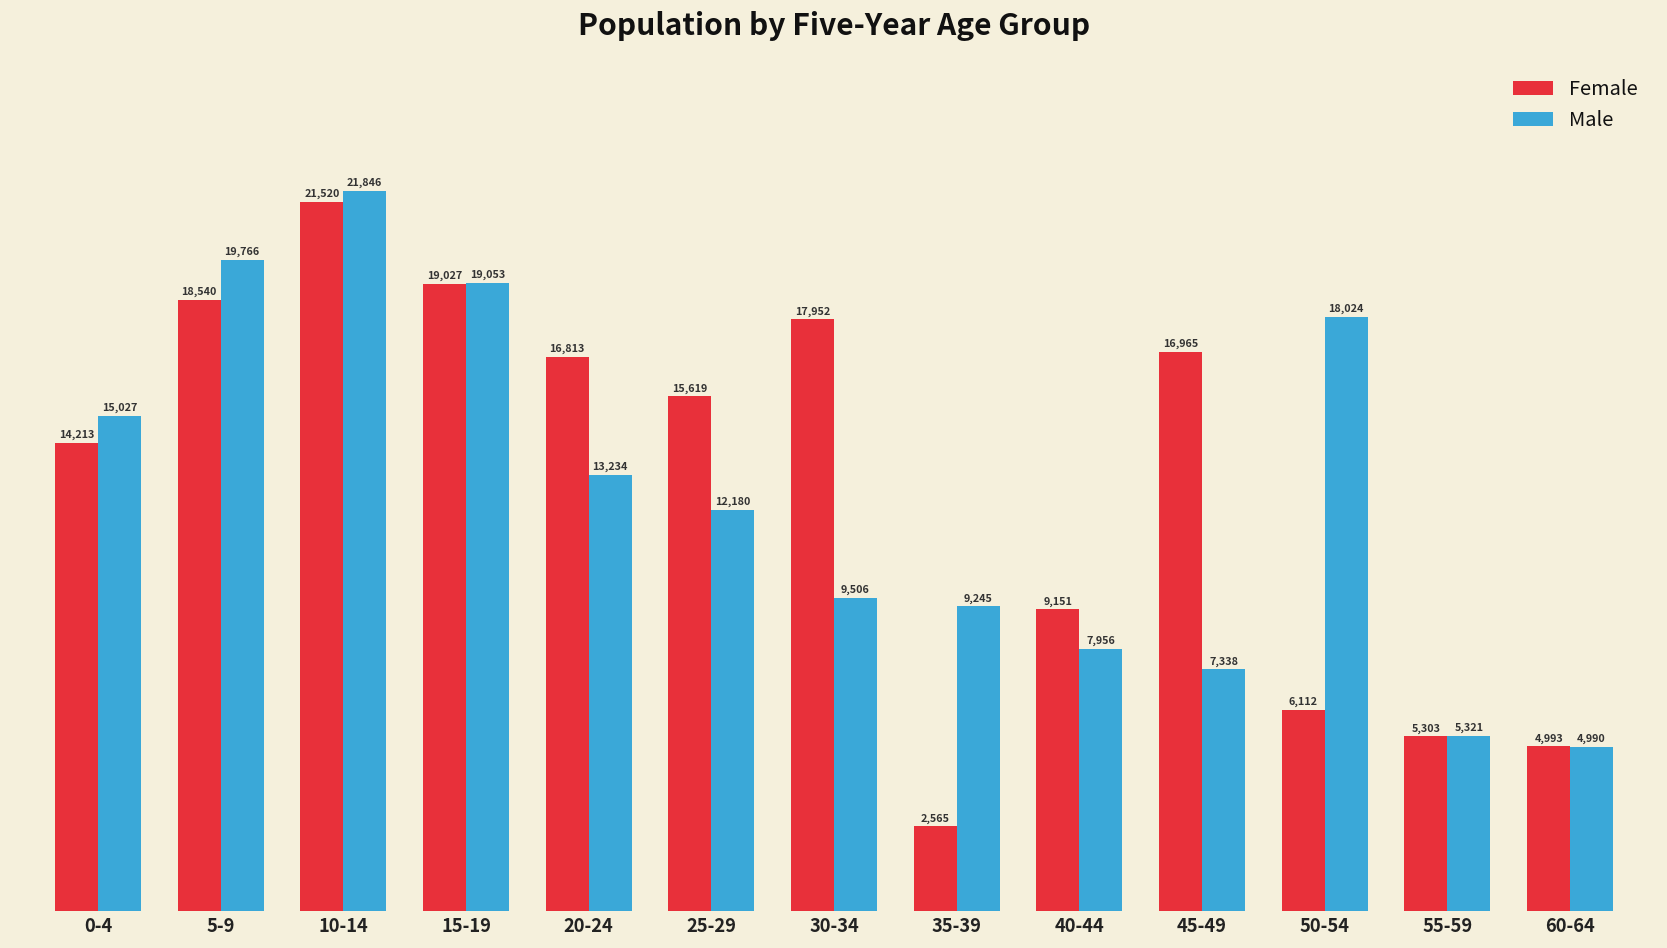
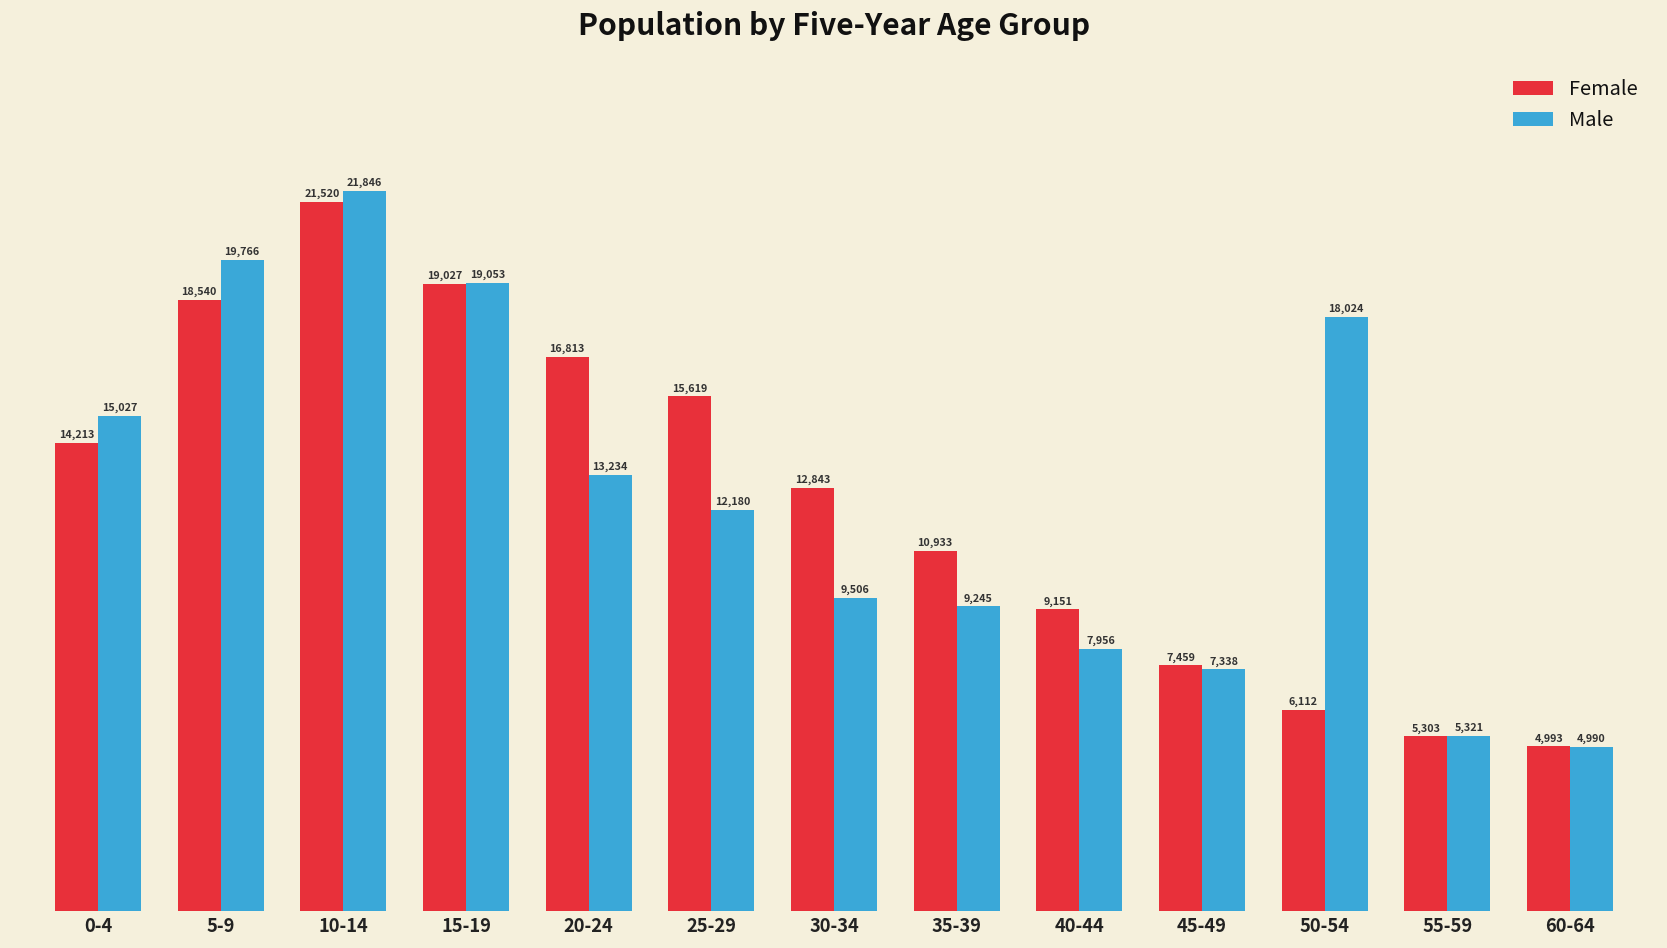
Female, 30-34: 17,952 -> 12,843
Female, 35-39: 2,565 -> 10,933
Female, 45-49: 16,965 -> 7,459
